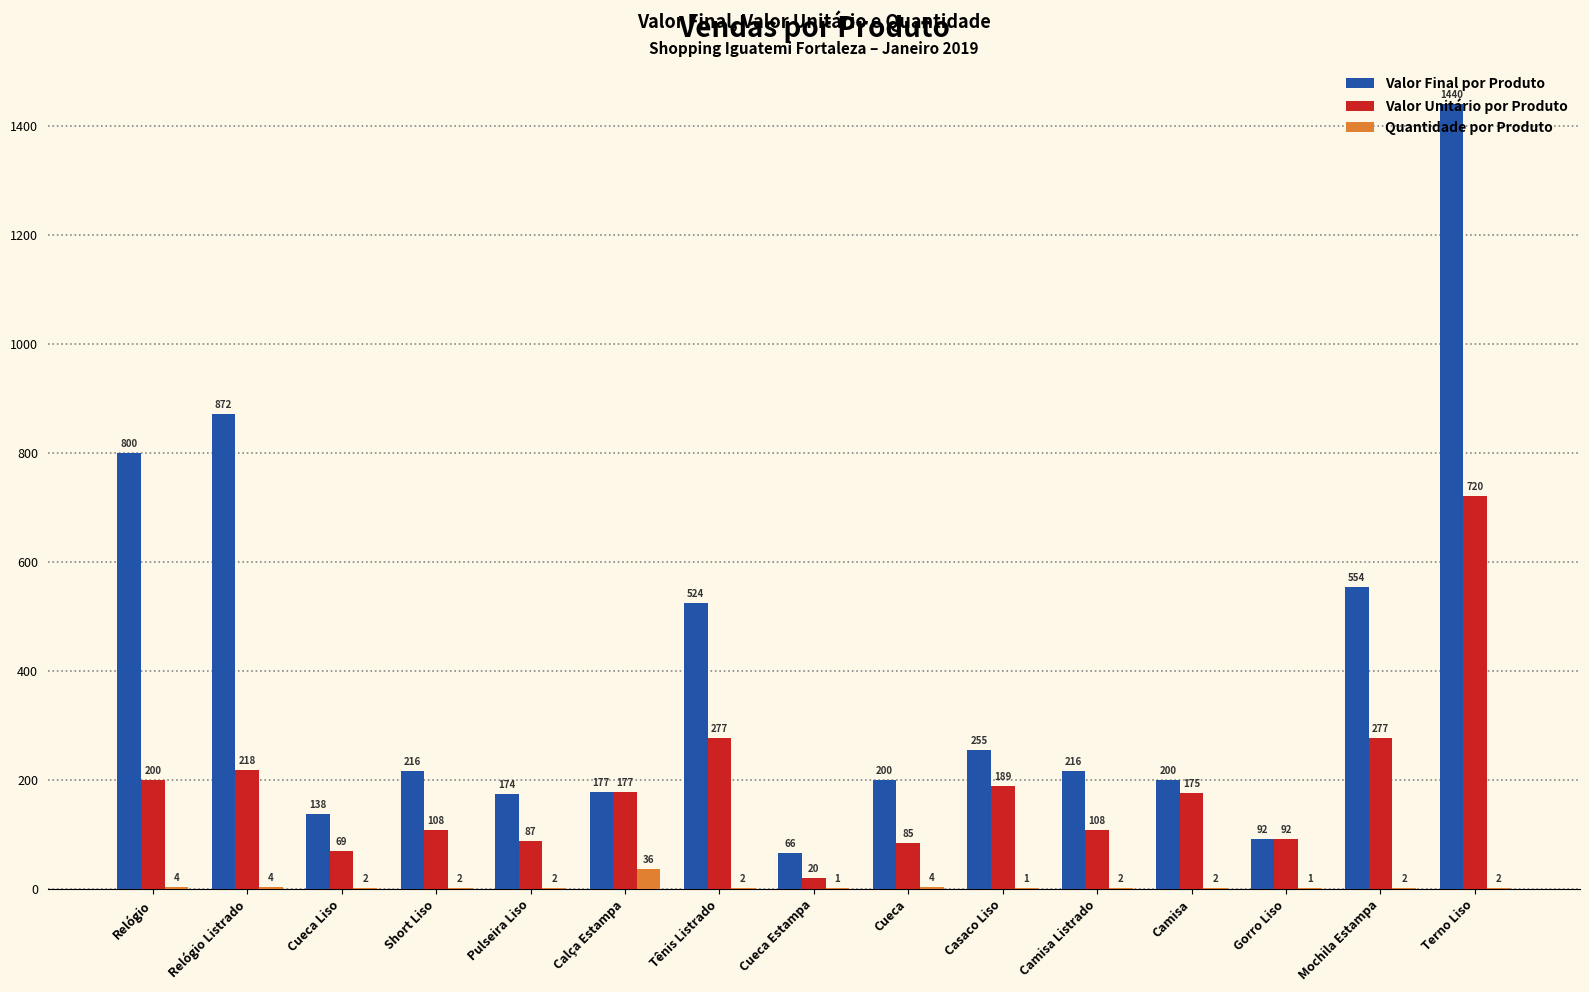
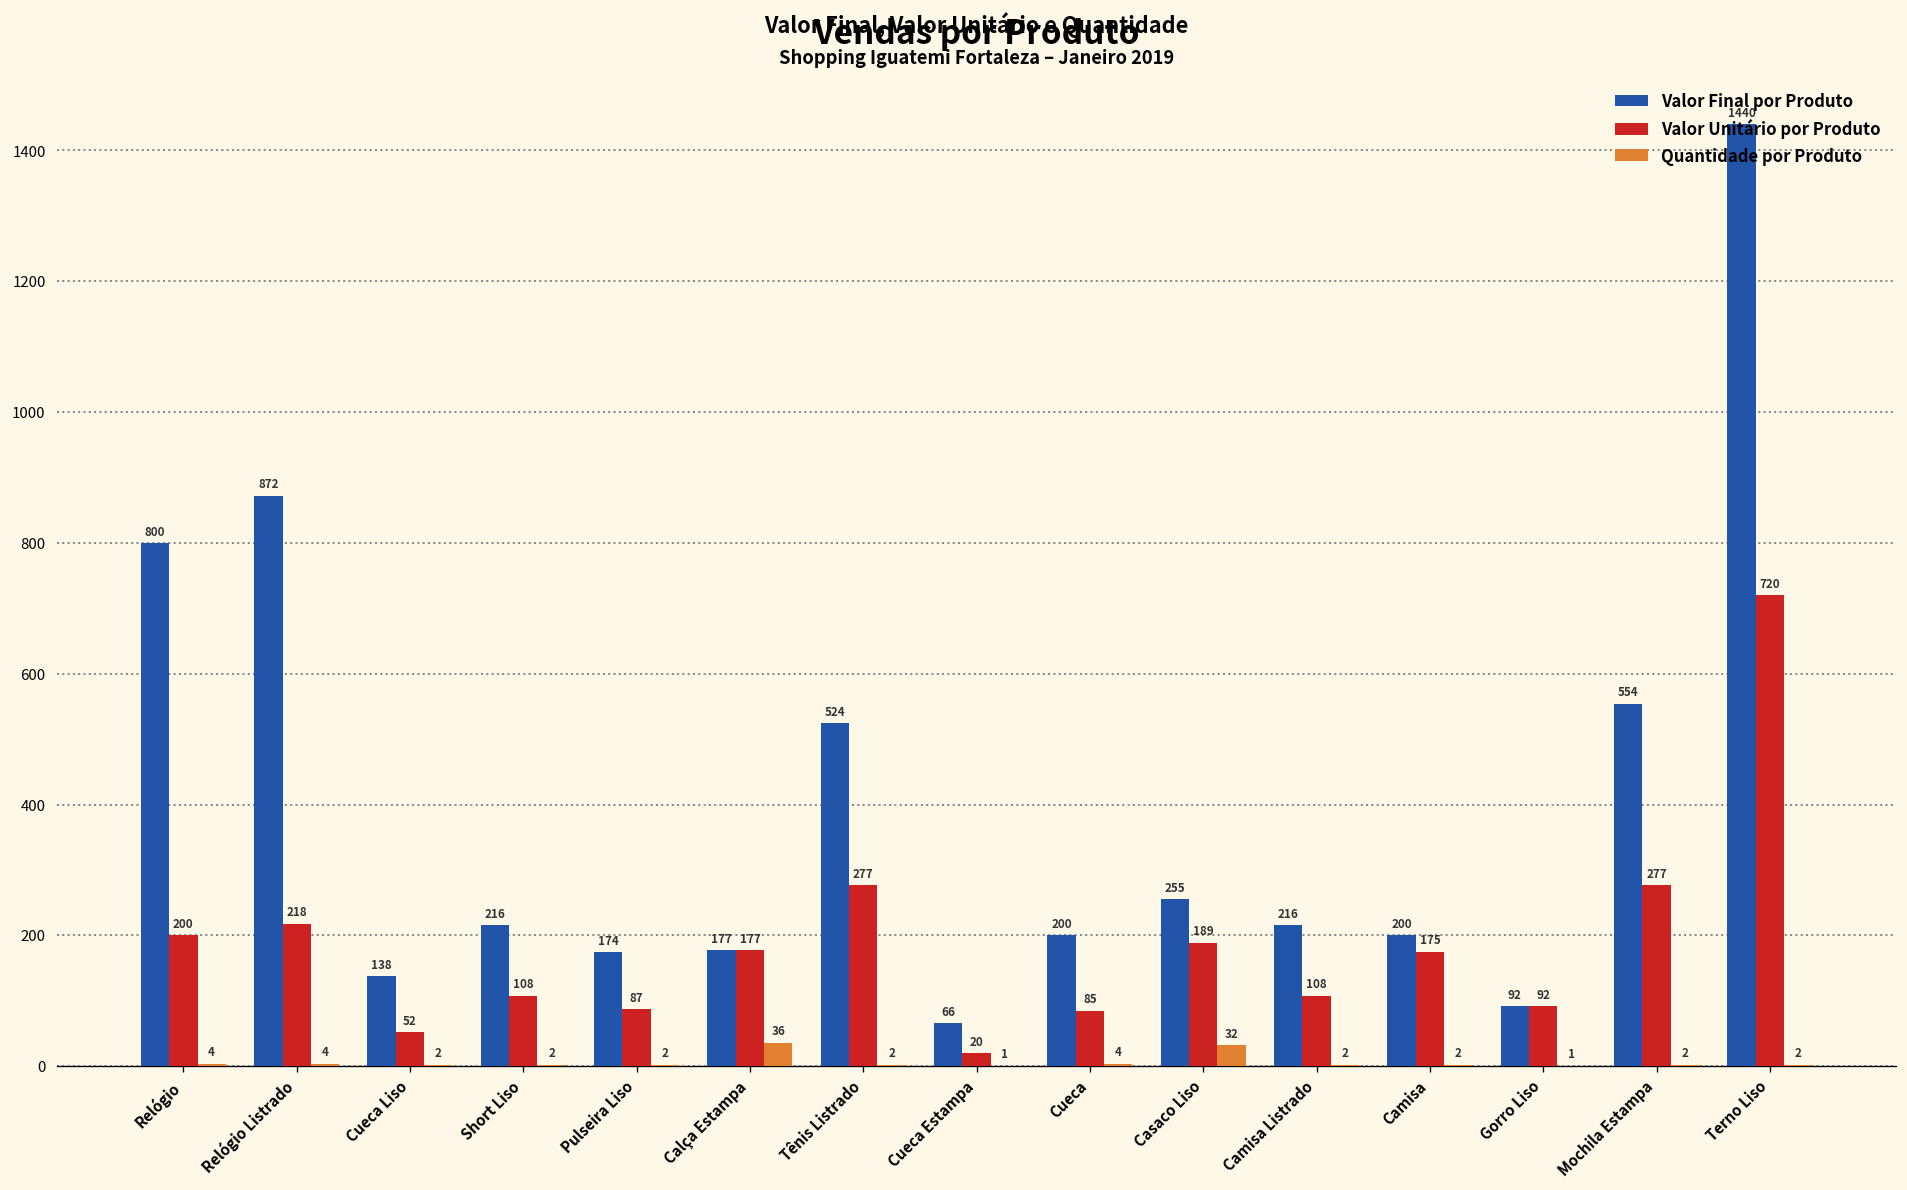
Valor Unitário por Produto, Cueca Liso: 69 -> 52
Quantidade por Produto, Casaco Liso: 1 -> 32
